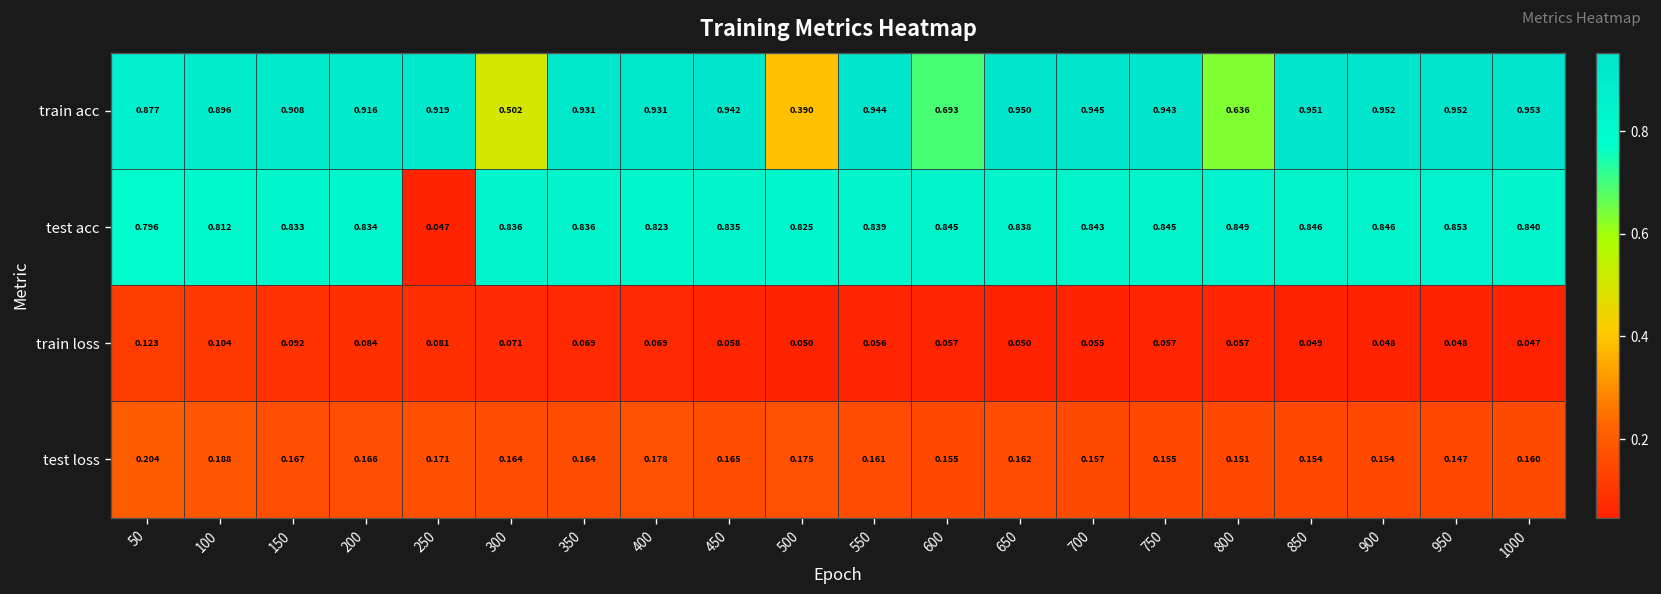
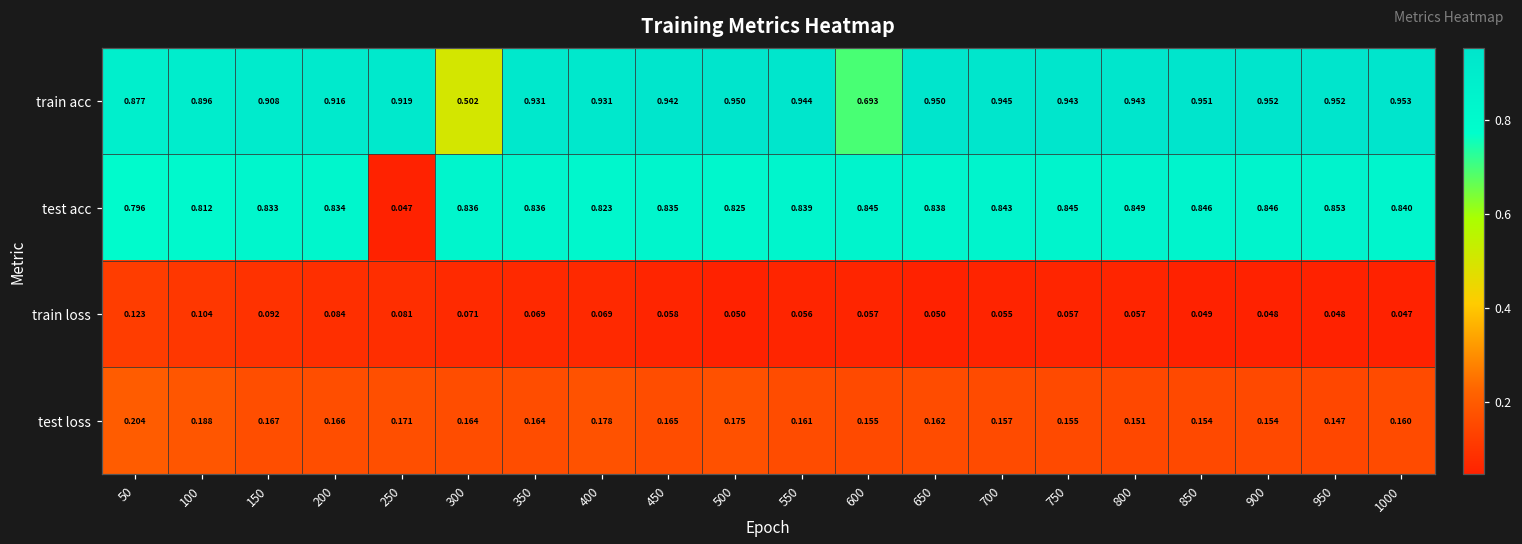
train acc, 500: 0.390 -> 0.950
train acc, 800: 0.636 -> 0.943
